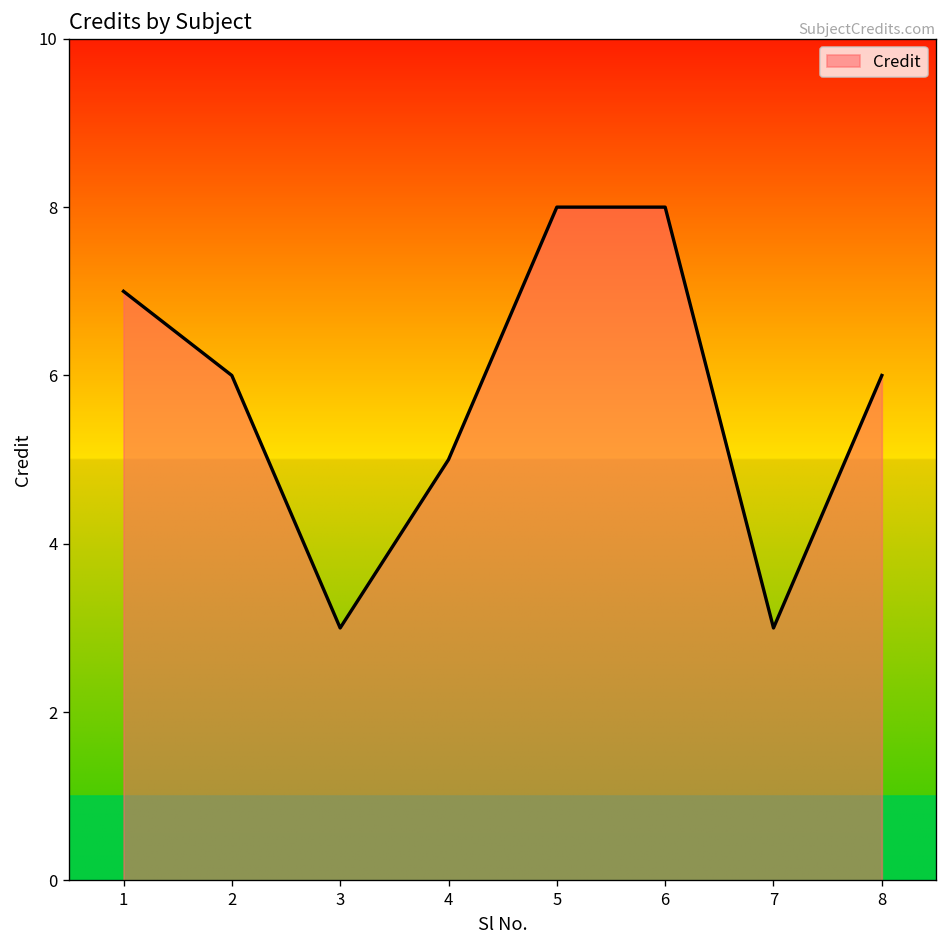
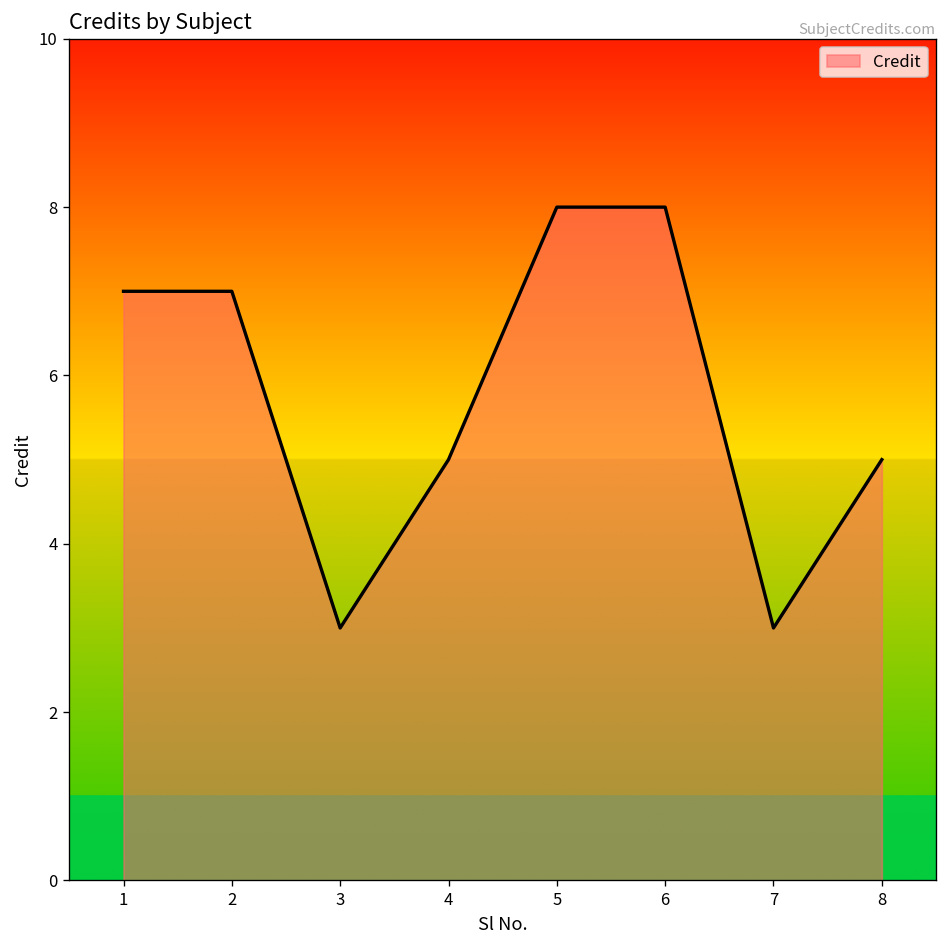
2: 6 -> 7
8: 6 -> 5
